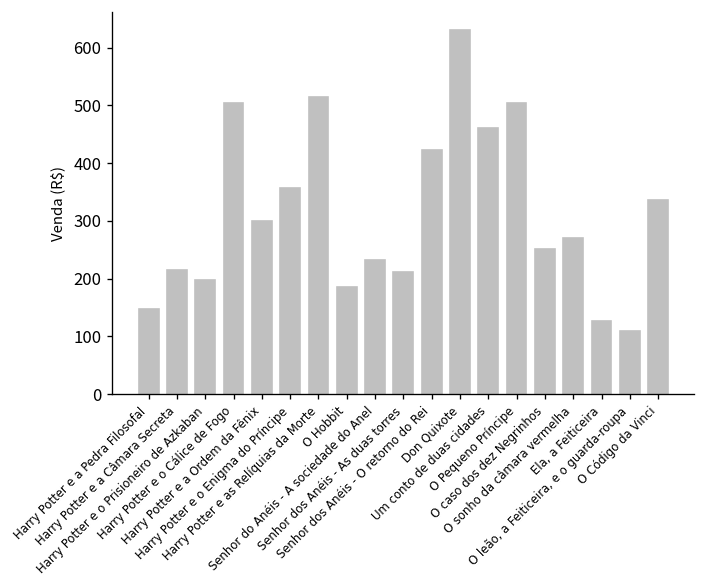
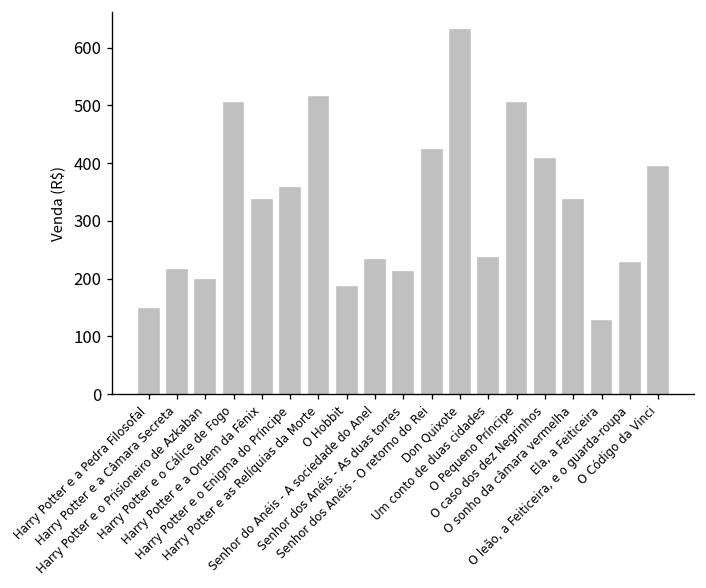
Harry Potter e a Ordem da Fênix: 300 -> 340
Um conto de duas cidades: 460 -> 240
O caso dos dez Negrinhos: 250 -> 410
O sonho da câmara vermelha: 270 -> 340
O leão, a Feiticeira, e o guarda-roupa: 110 -> 230
O Código da Vinci: 340 -> 390
